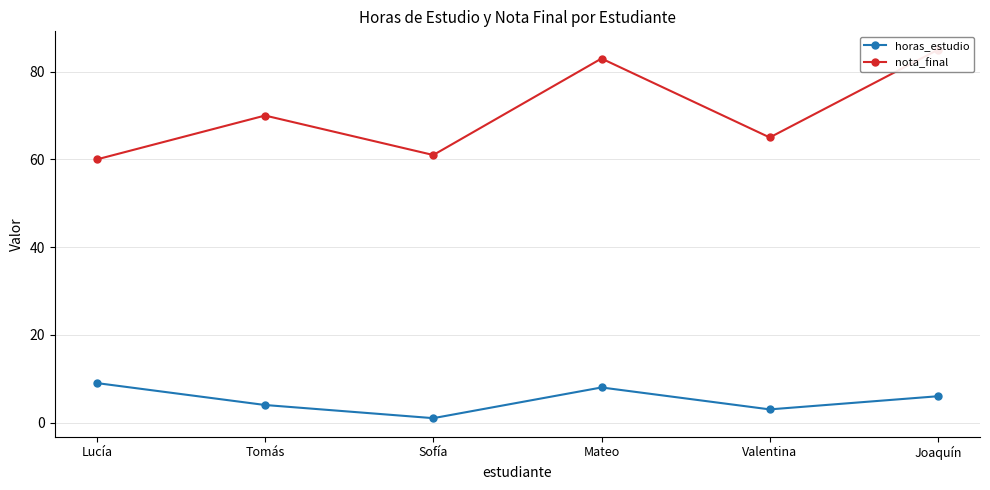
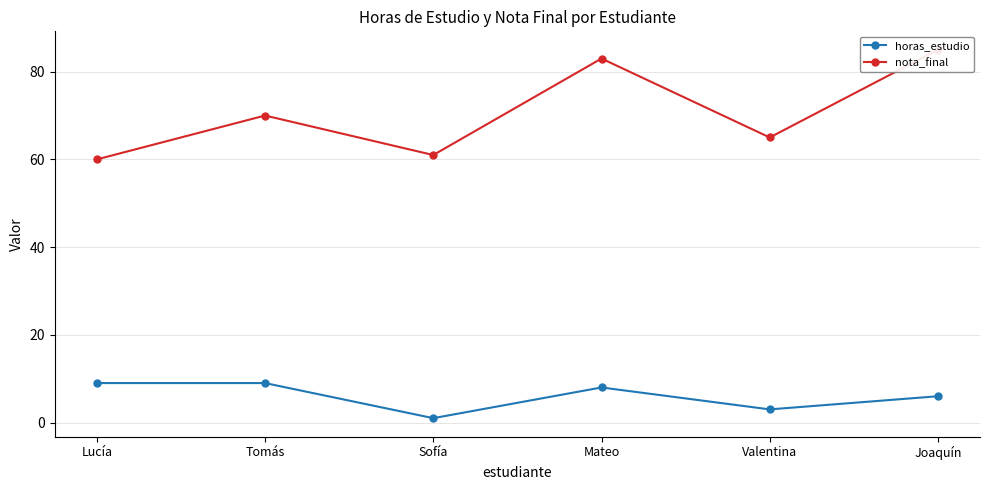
horas_estudio, Tomás: 4 -> 9
